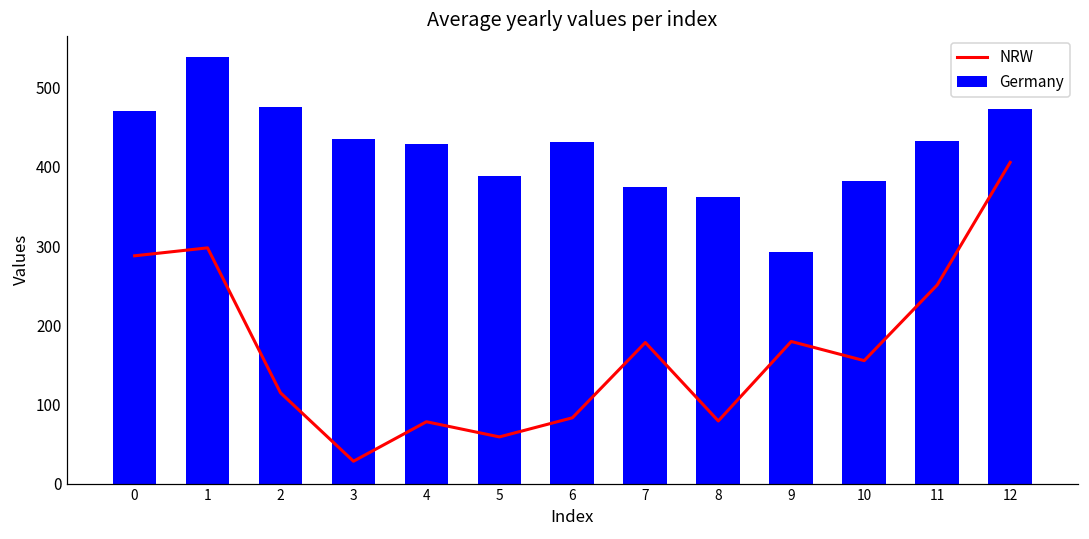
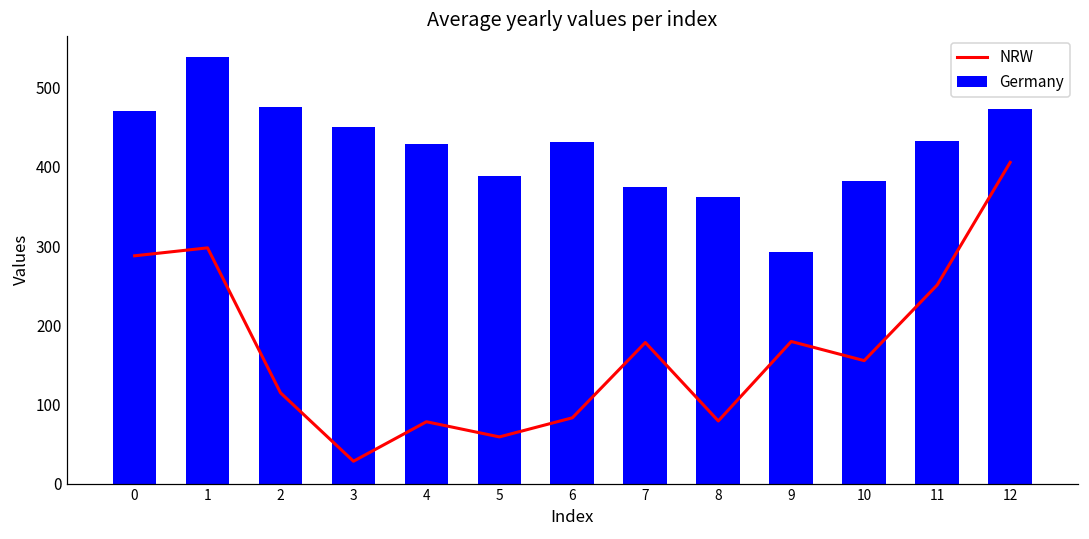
Germany, 3: 440 -> 450
